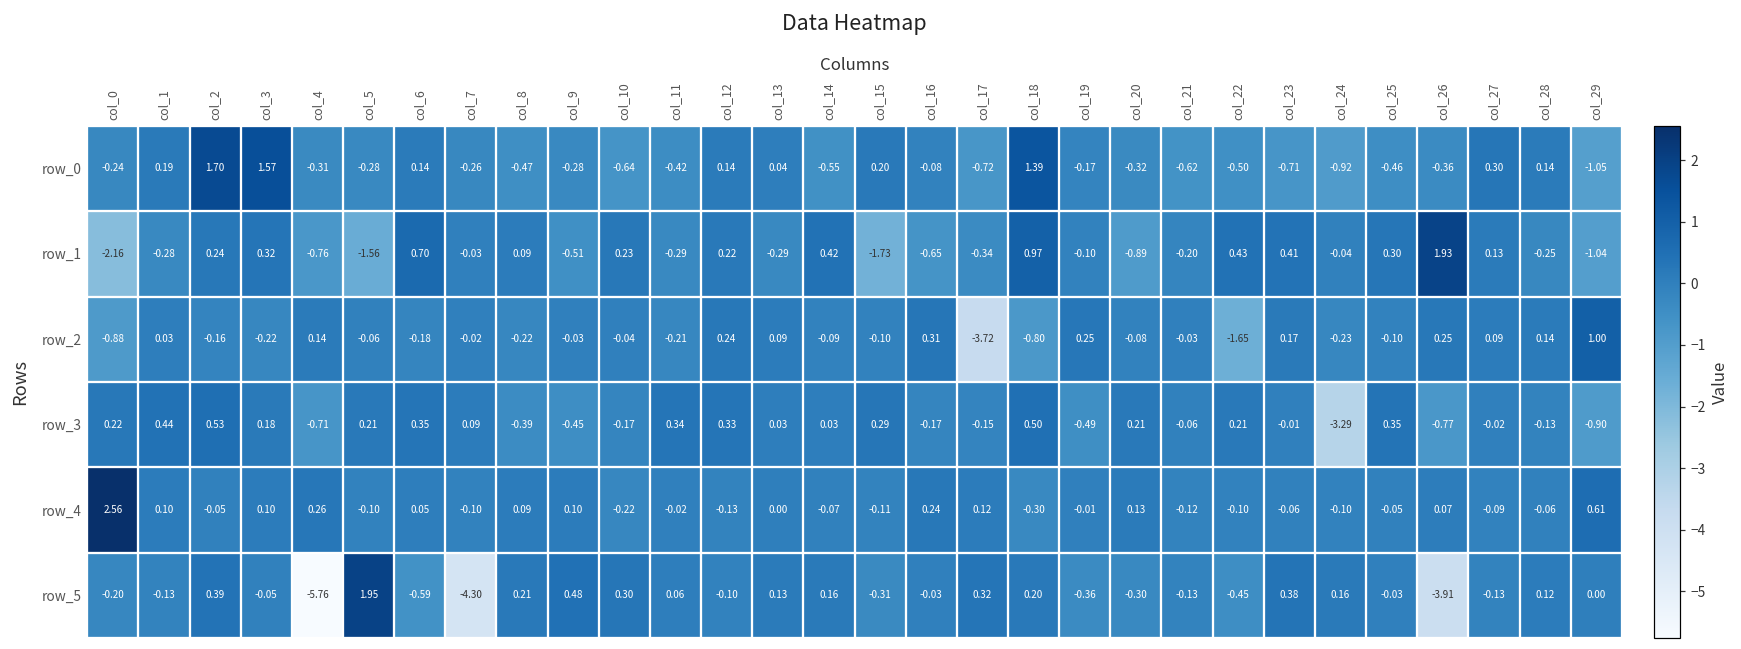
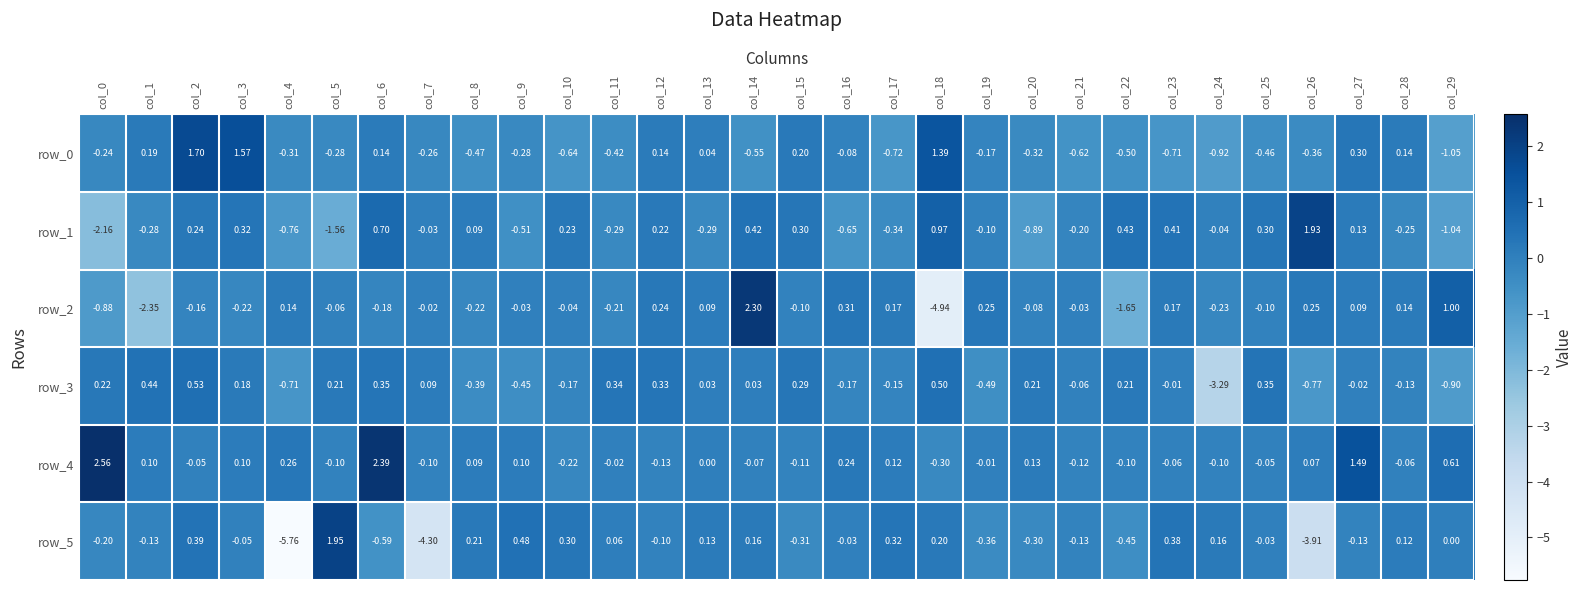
row_1, col_15: -1.73 -> 0.30
row_2, col_1: 0.03 -> -2.35
row_2, col_14: -0.09 -> 2.30
row_2, col_17: -3.72 -> 0.17
row_2, col_18: -0.80 -> -4.94
row_4, col_6: 0.05 -> 2.39
row_4, col_27: -0.09 -> 1.49
